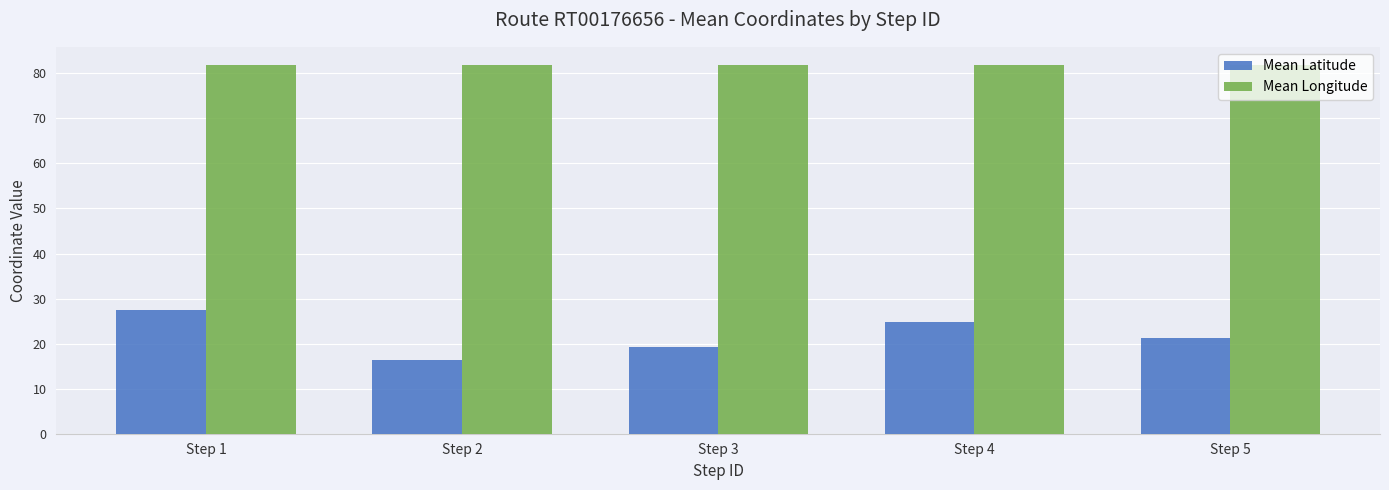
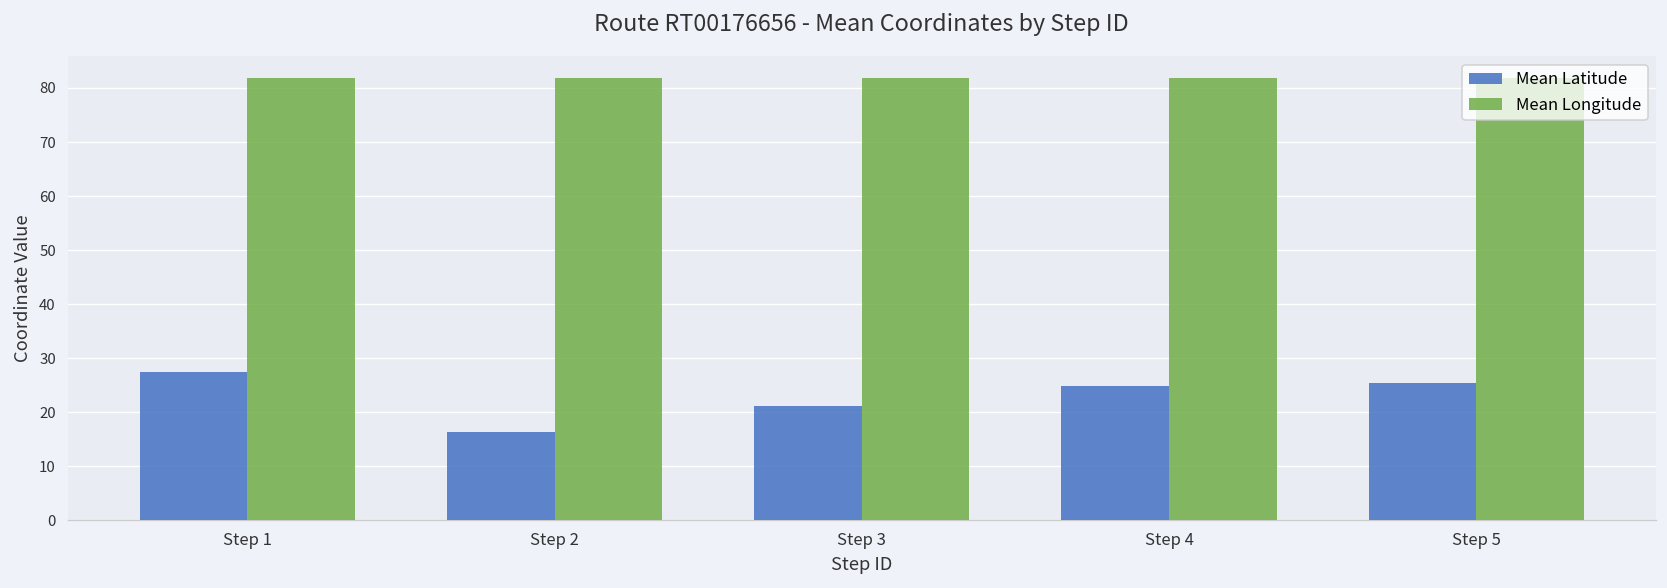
Mean Latitude, Step 3: 19 -> 21
Mean Latitude, Step 5: 21 -> 25
